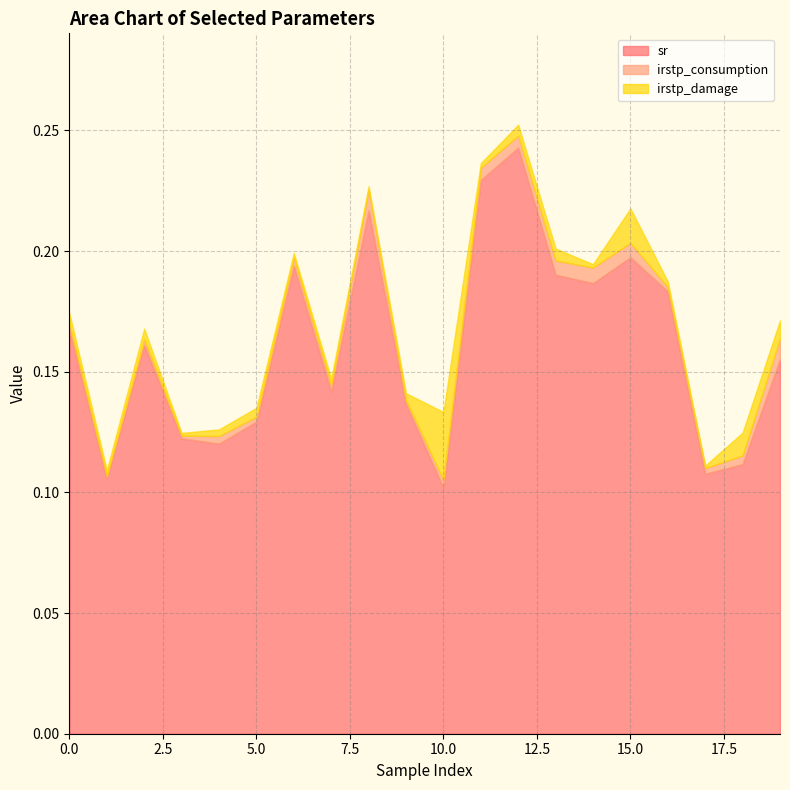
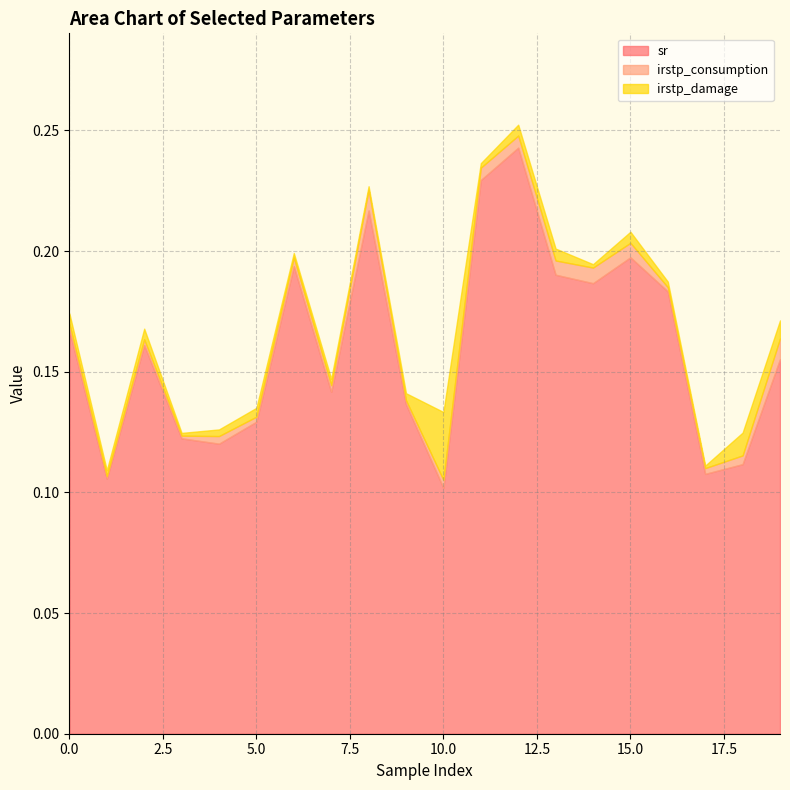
irstp_damage, 15.0: 0.014 -> 0.005
